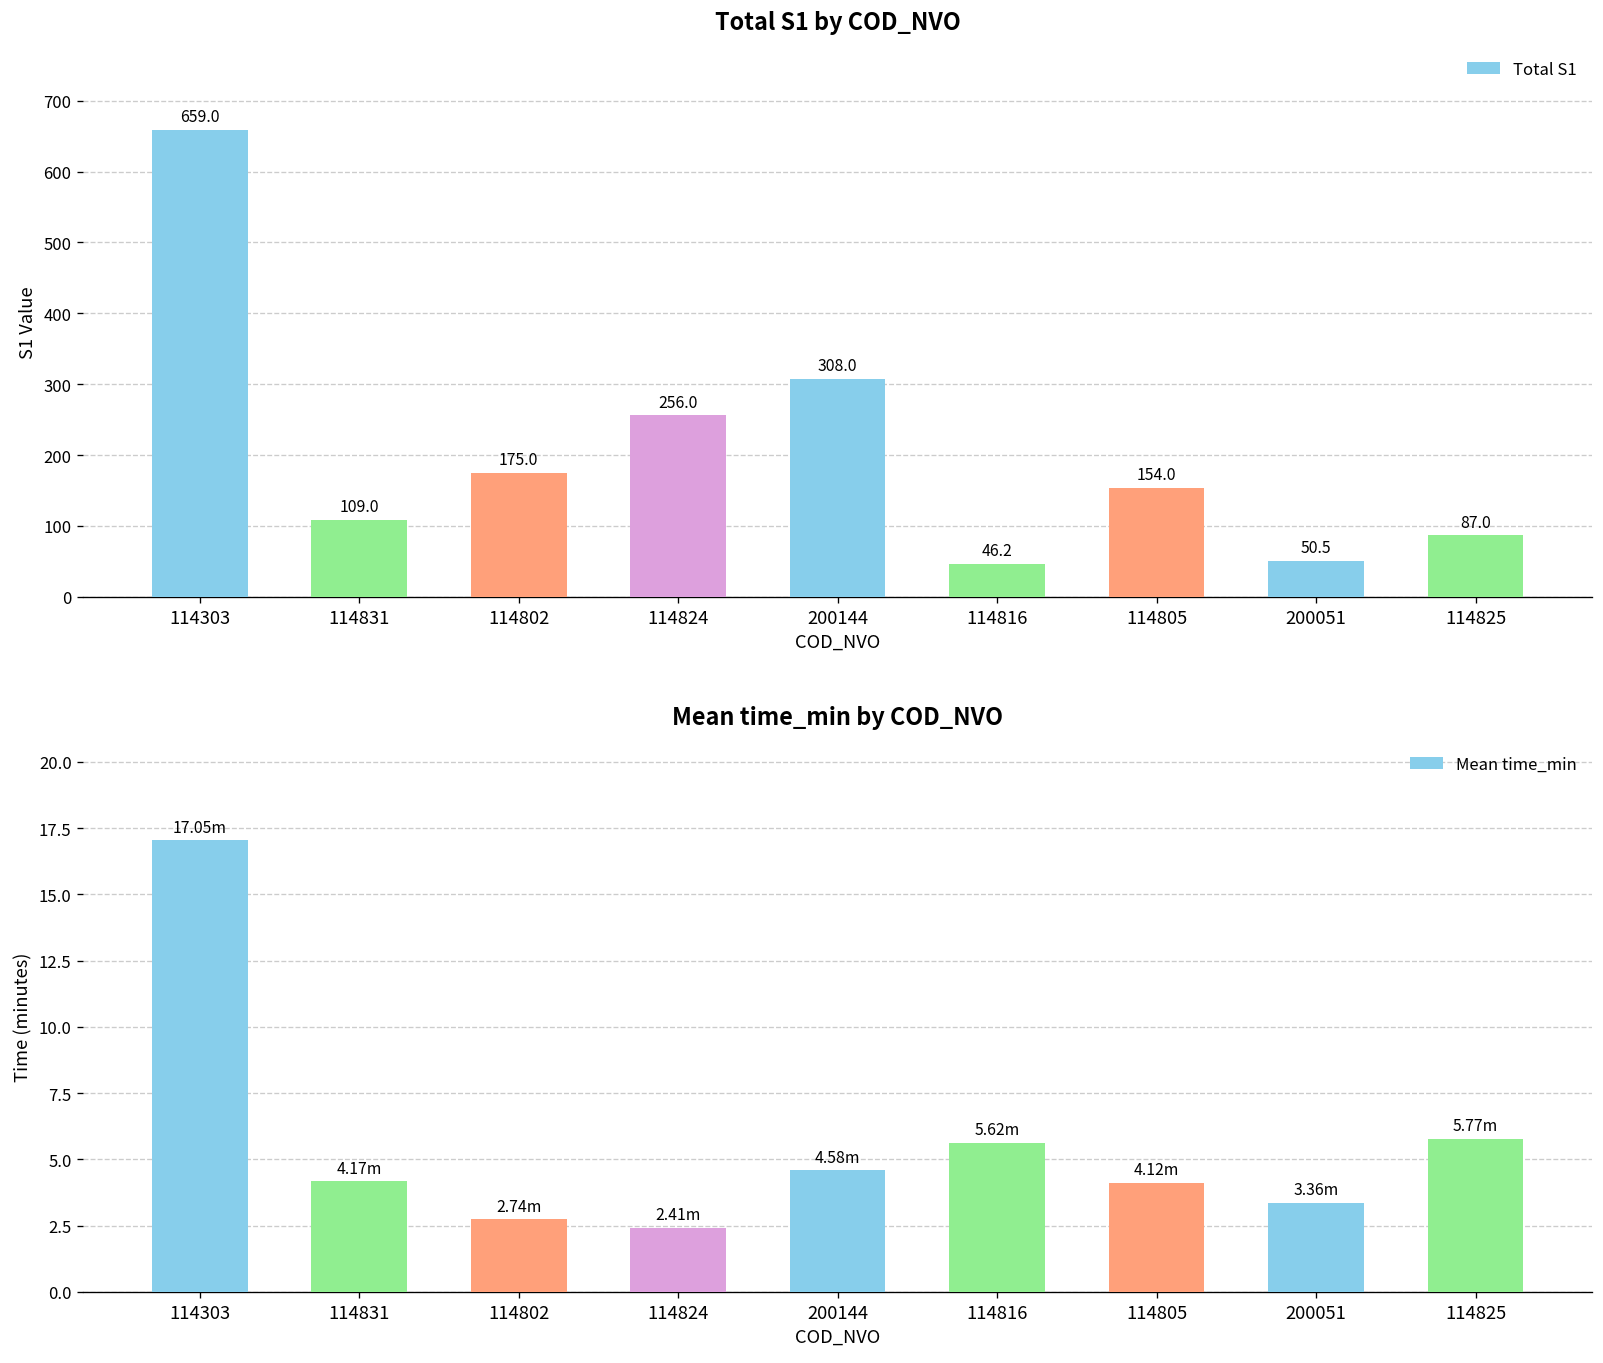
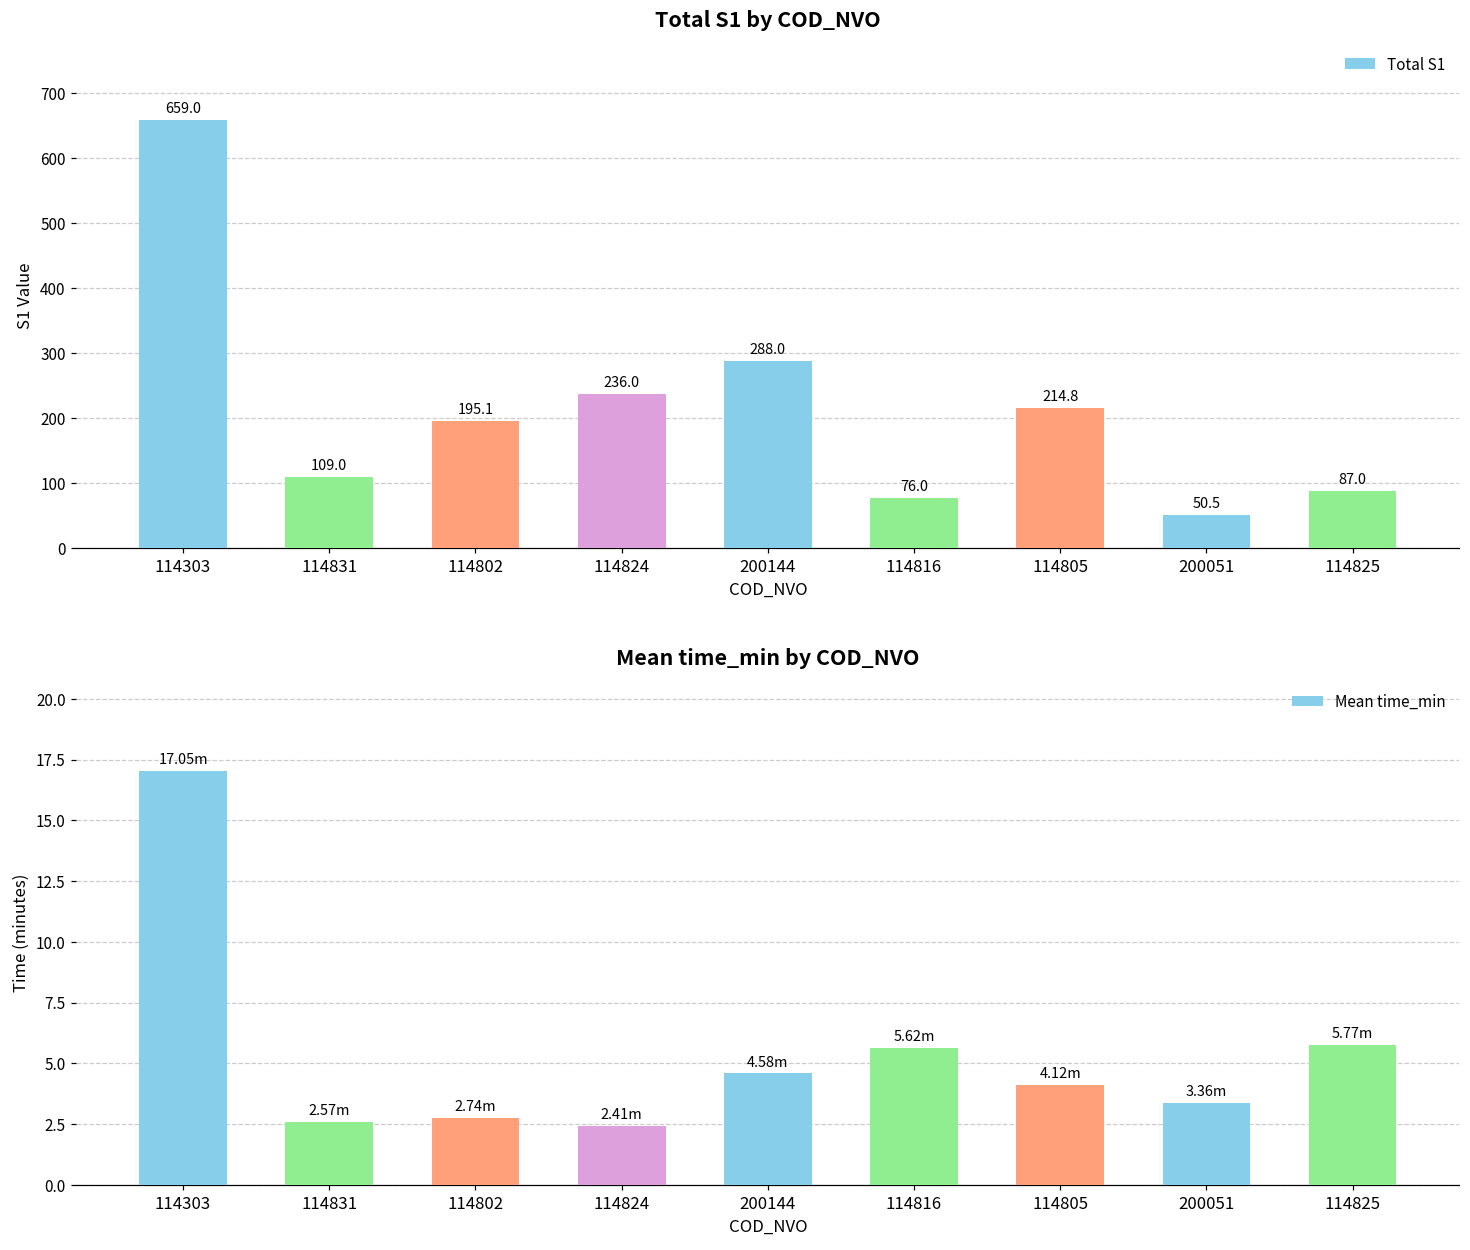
Total S1 by COD_NVO, 114802: 175.0 -> 195.1
Total S1 by COD_NVO, 114824: 256.0 -> 236.0
Total S1 by COD_NVO, 200144: 308.0 -> 288.0
Total S1 by COD_NVO, 114816: 46.2 -> 76.0
Total S1 by COD_NVO, 114805: 154.0 -> 214.8
Mean time_min by COD_NVO, 114831: 4.17m -> 2.57m
